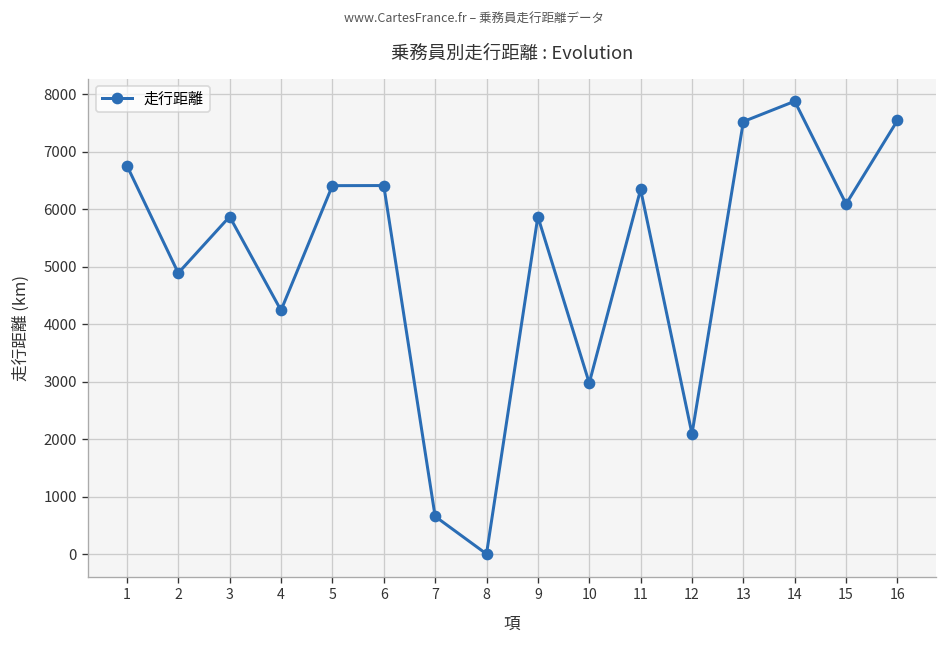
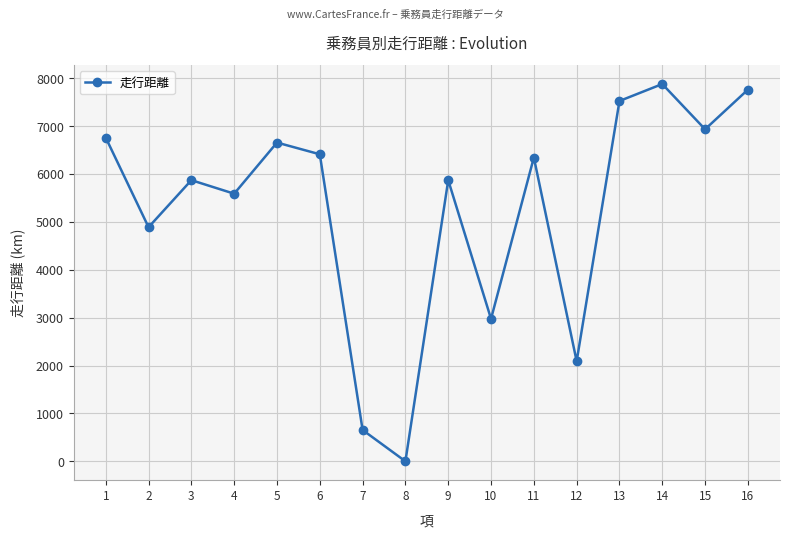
4: 4200 -> 5600
5: 6400 -> 6700
15: 6100 -> 6900
16: 7500 -> 7800
